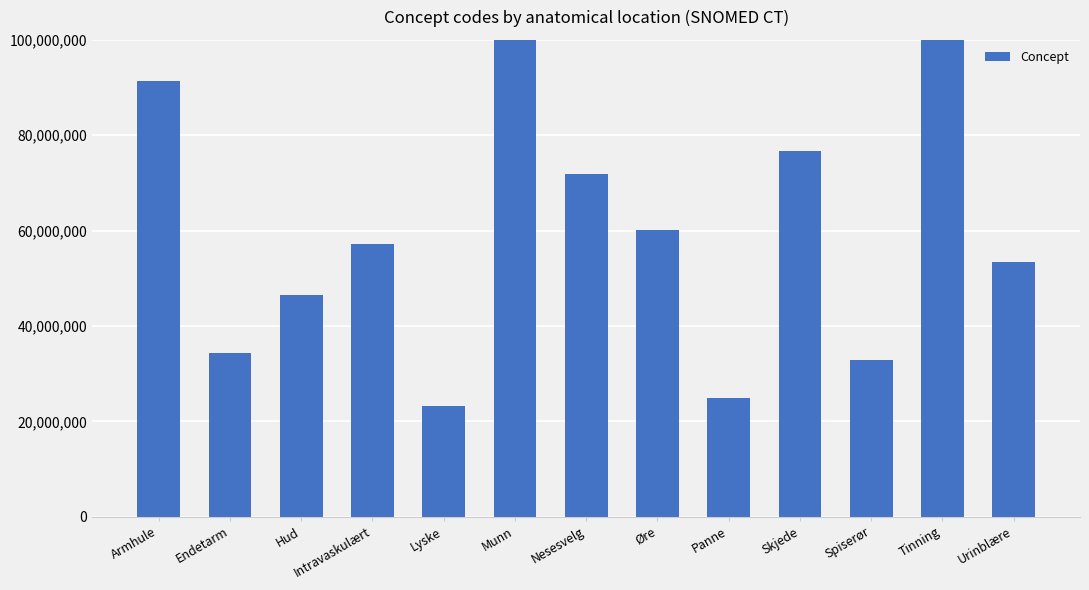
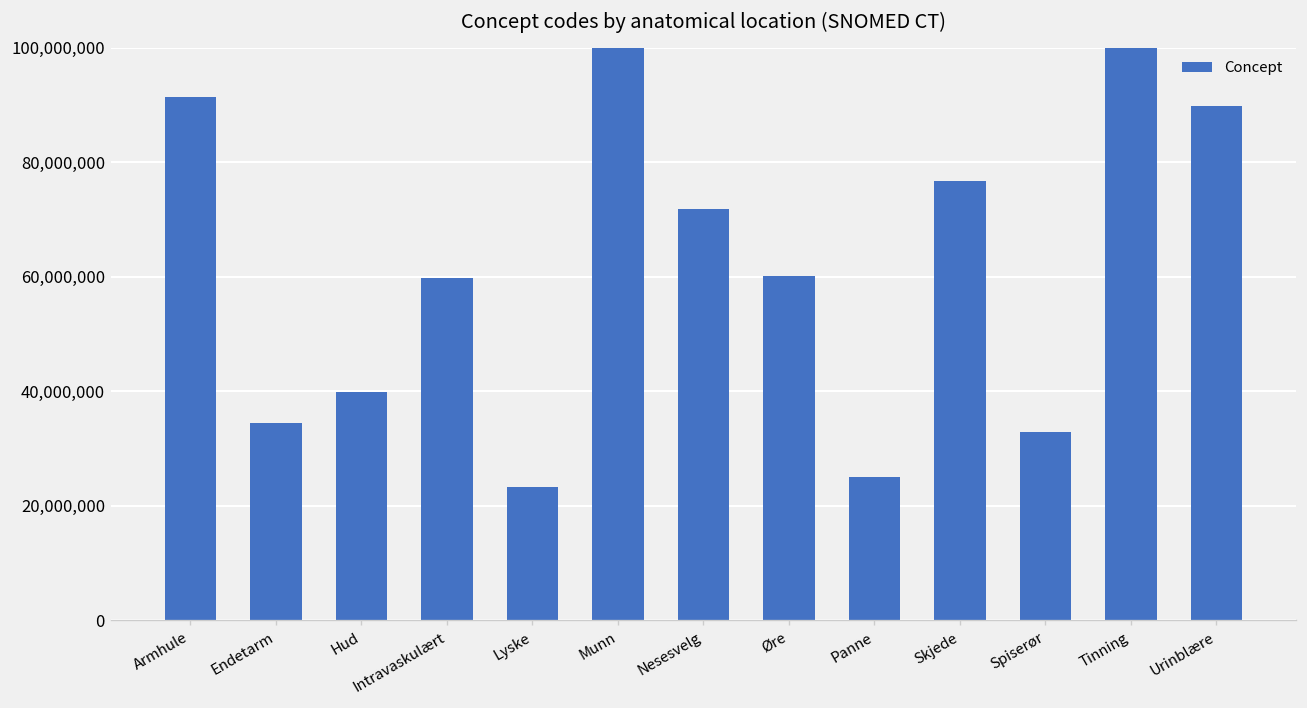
Hud: 47,000,000 -> 40,000,000
Intravaskulært: 57,000,000 -> 60,000,000
Urinblære: 53,000,000 -> 90,000,000
